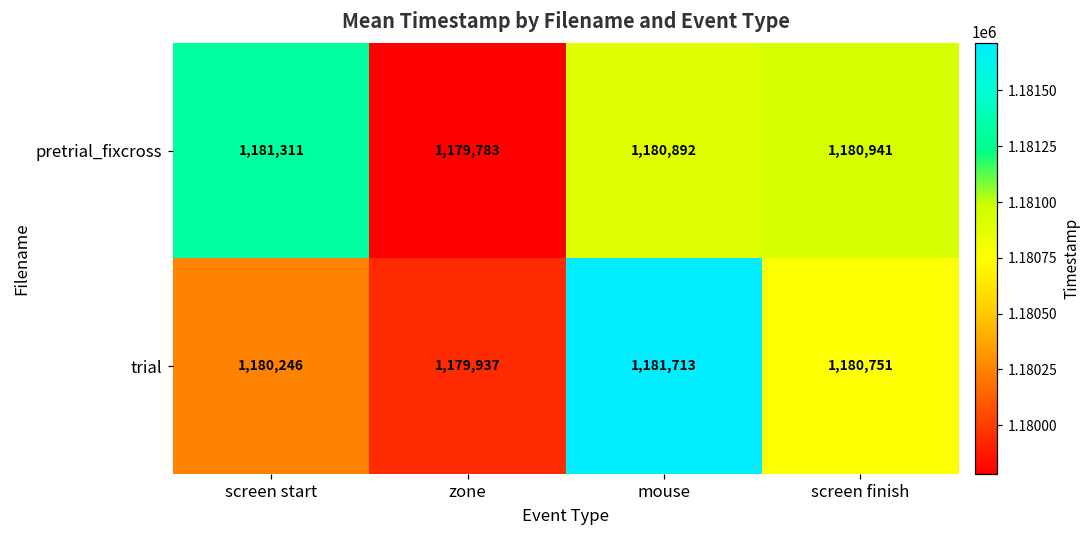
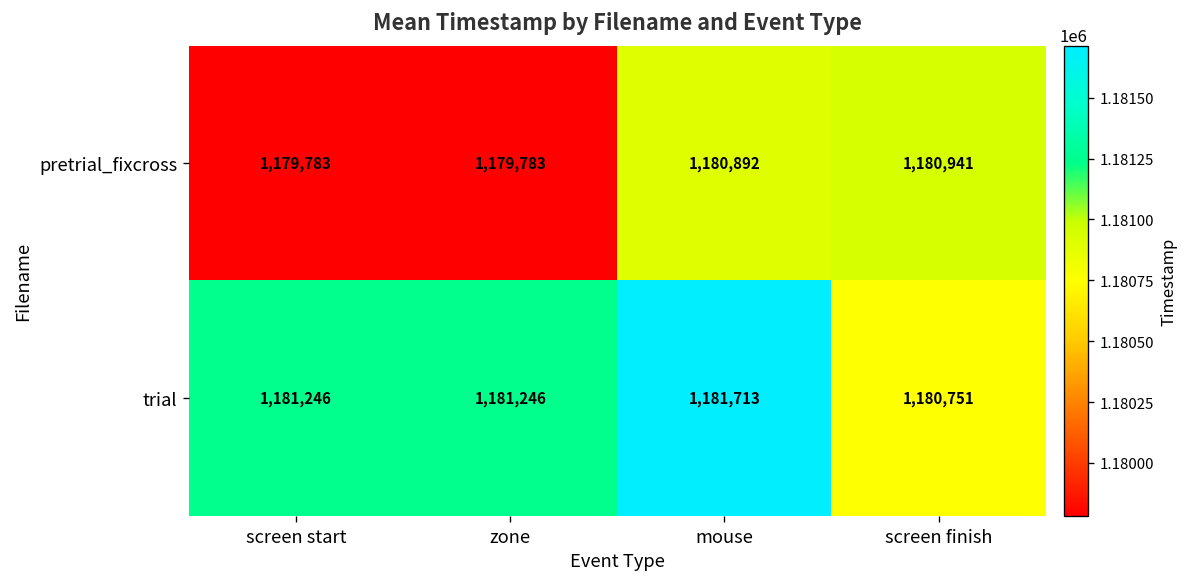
pretrial_fixcross, screen start: 1,181,311 -> 1,179,783
trial, screen start: 1,180,246 -> 1,181,246
trial, zone: 1,179,937 -> 1,181,246
